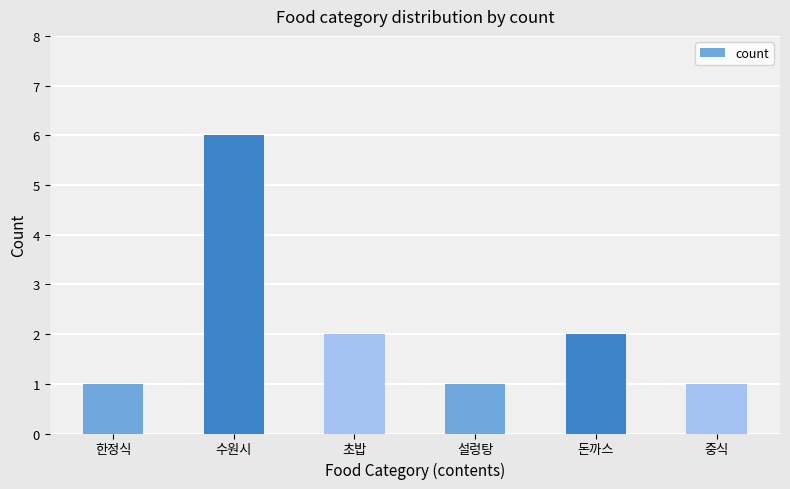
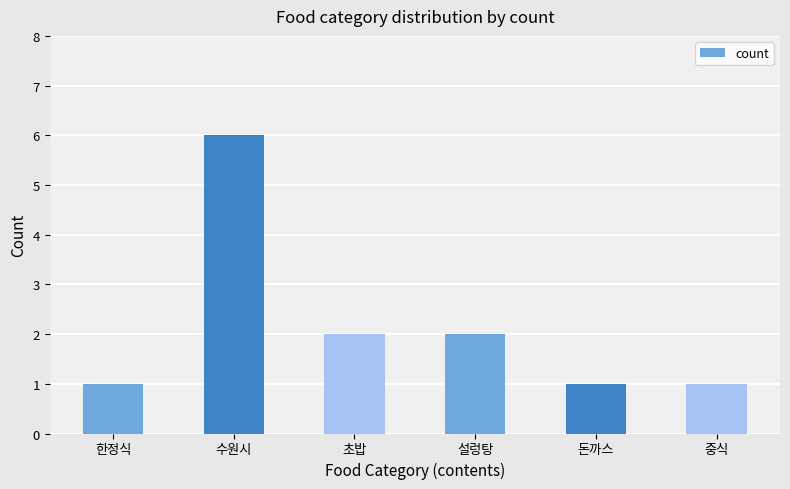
설렁탕: 1 -> 2
돈까스: 2 -> 1
